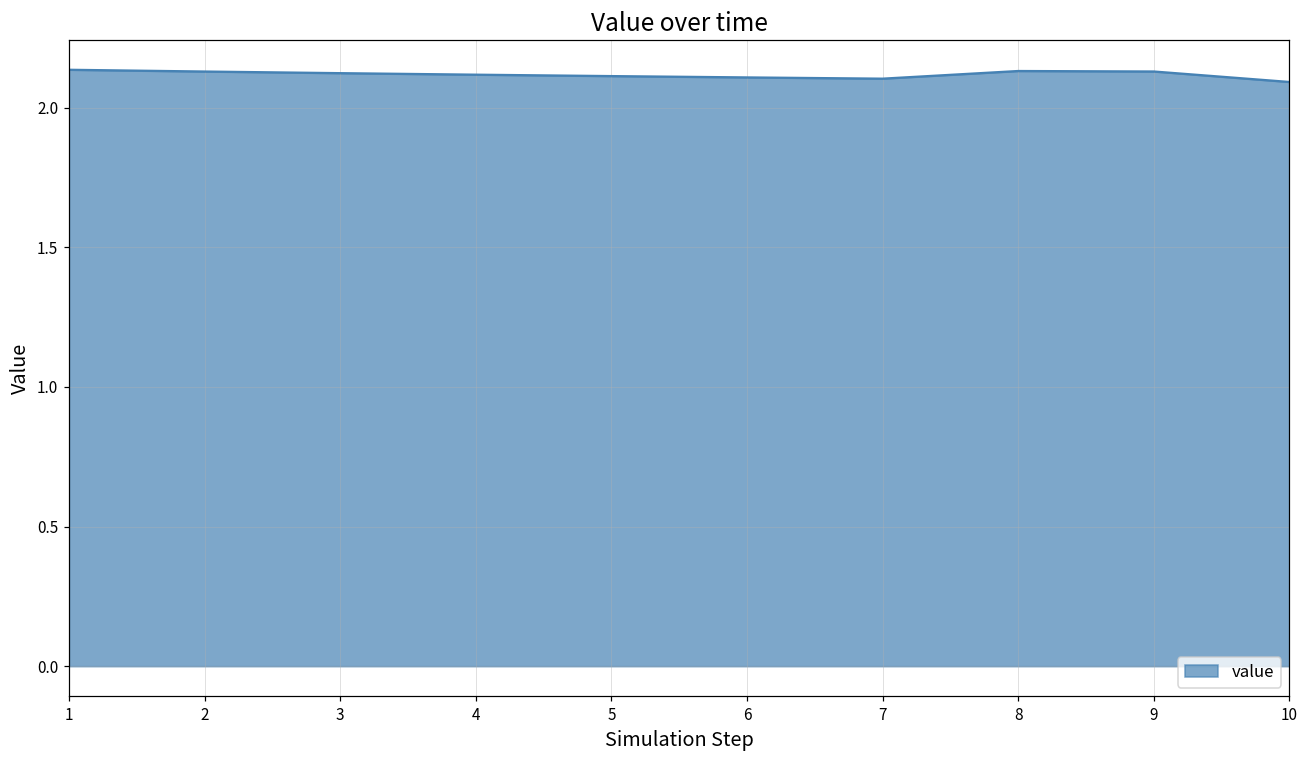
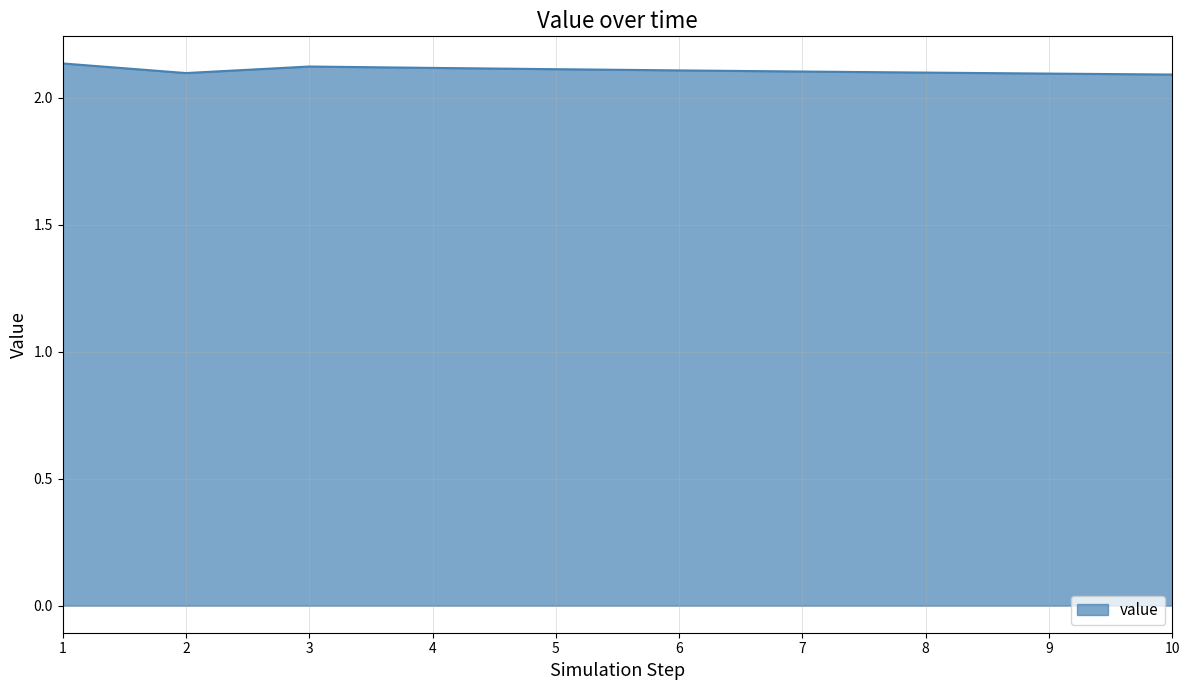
2: 2.13 -> 2.10
8: 2.13 -> 2.10
9: 2.13 -> 2.10
